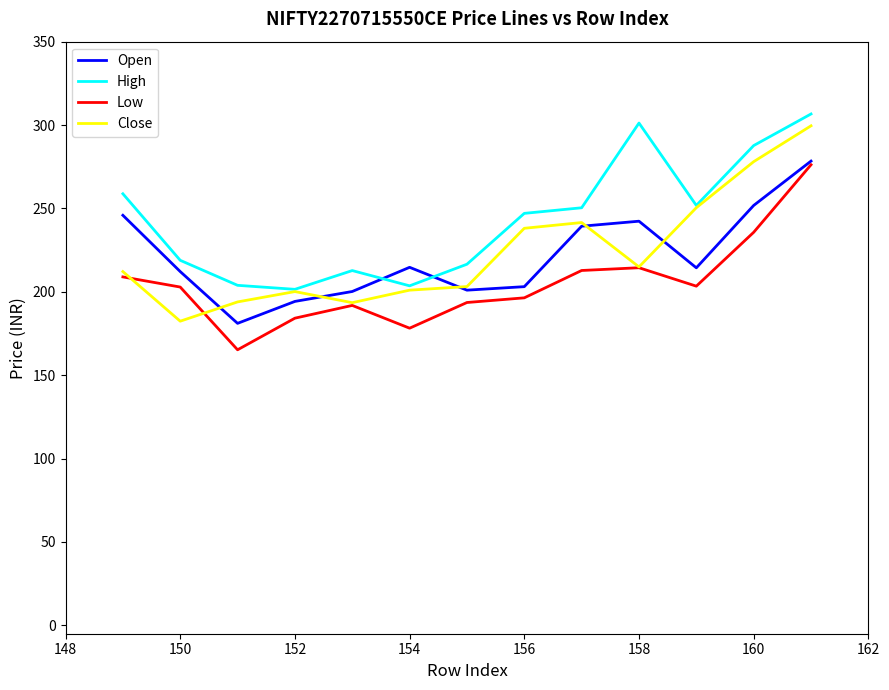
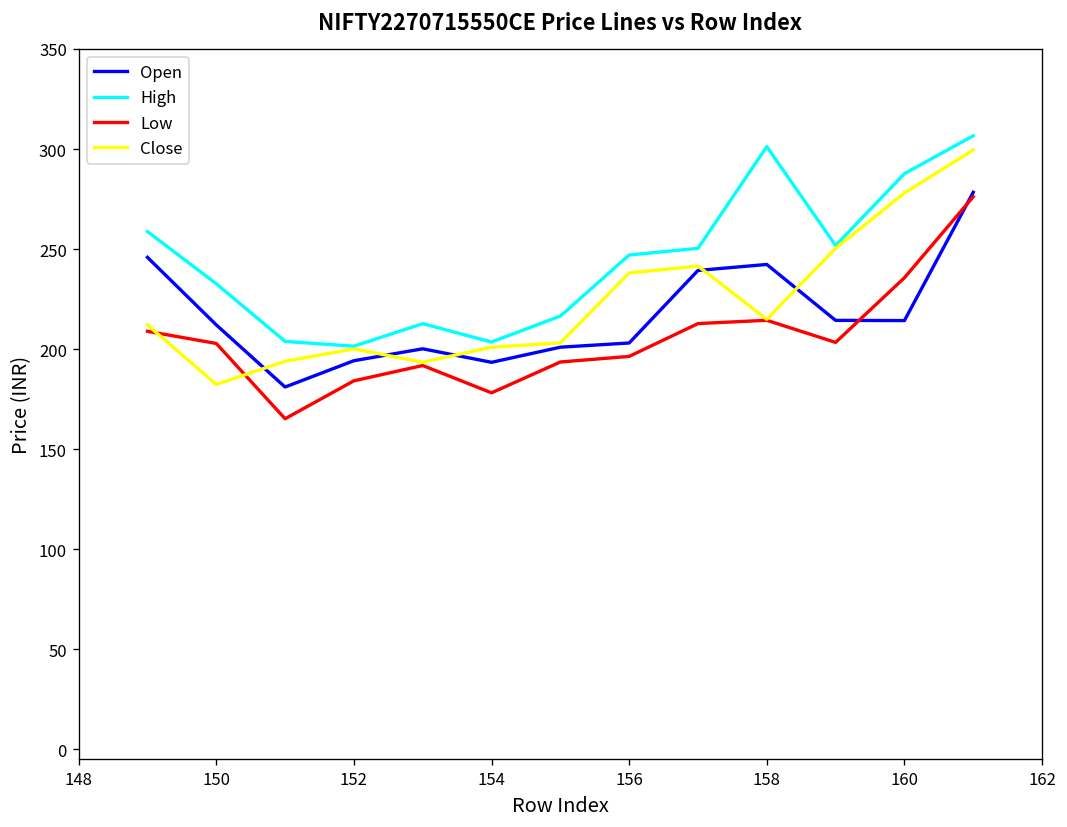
High, 150: 219 -> 233
Open, 154: 215 -> 193
Open, 160: 252 -> 214
